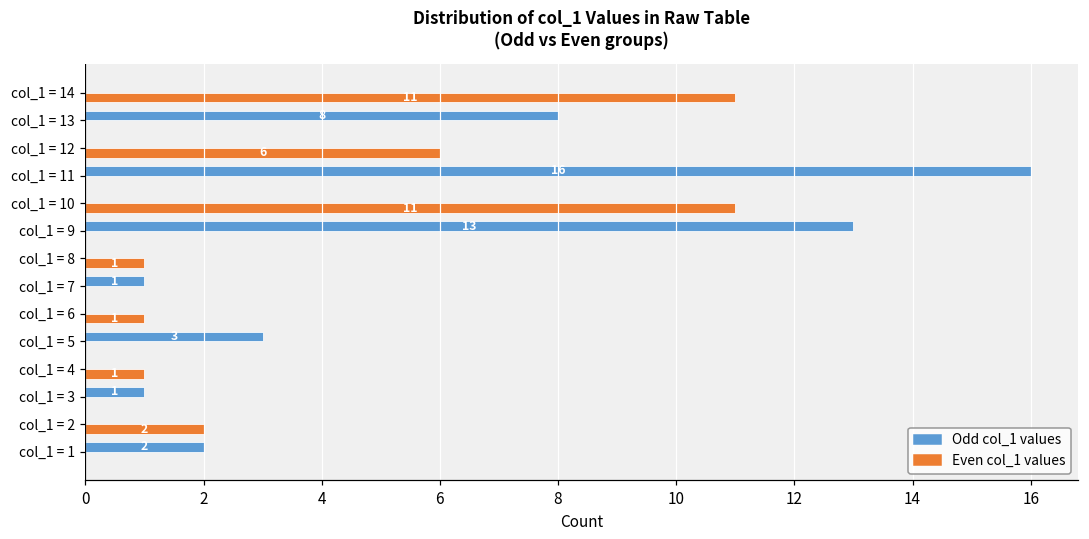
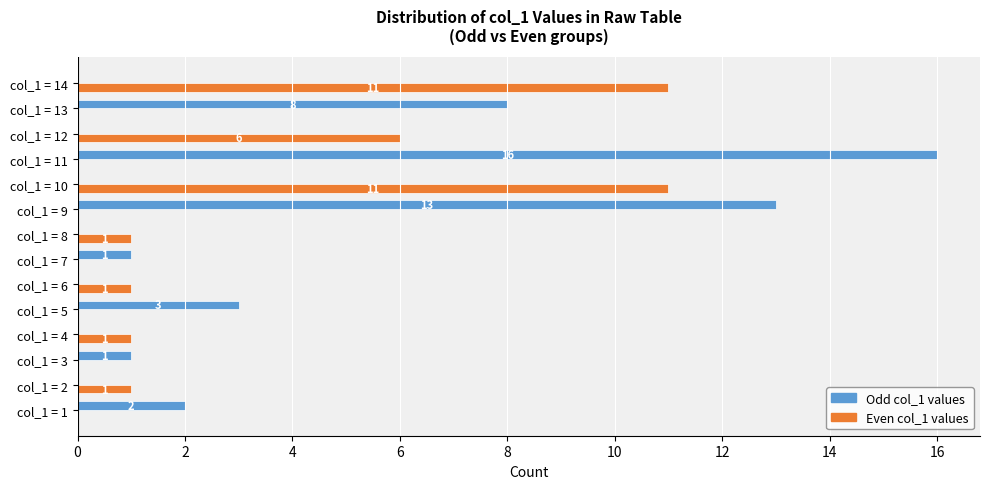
Even col_1 values, col_1 = 2: 2 -> 1
